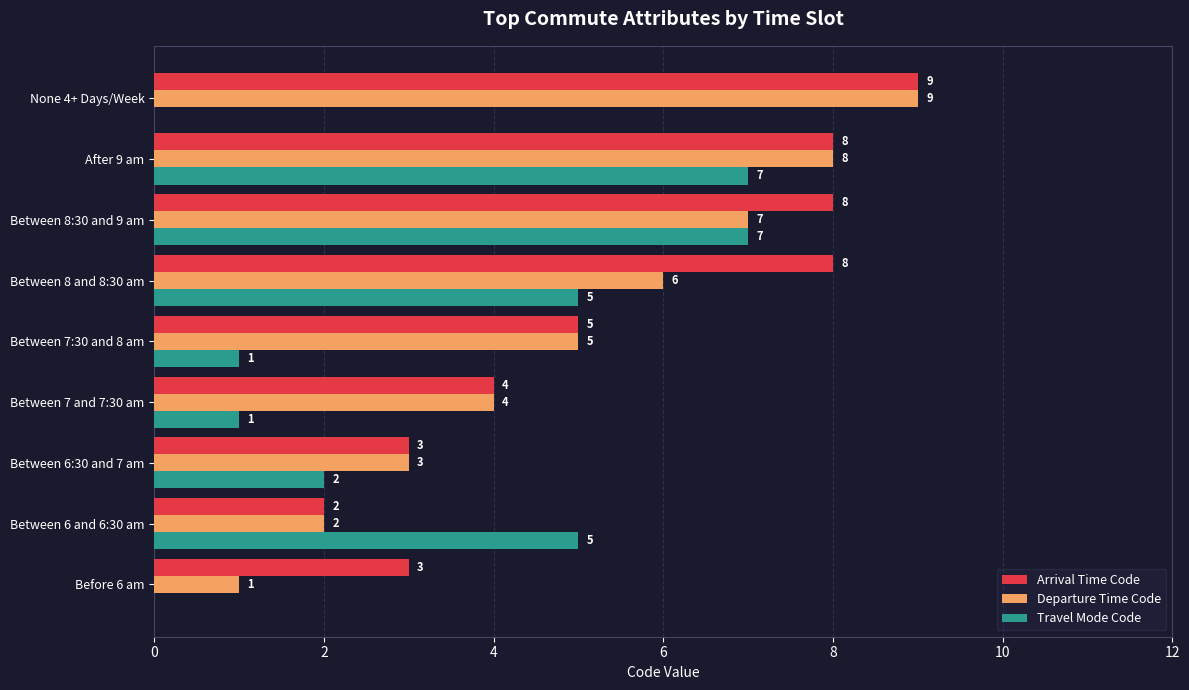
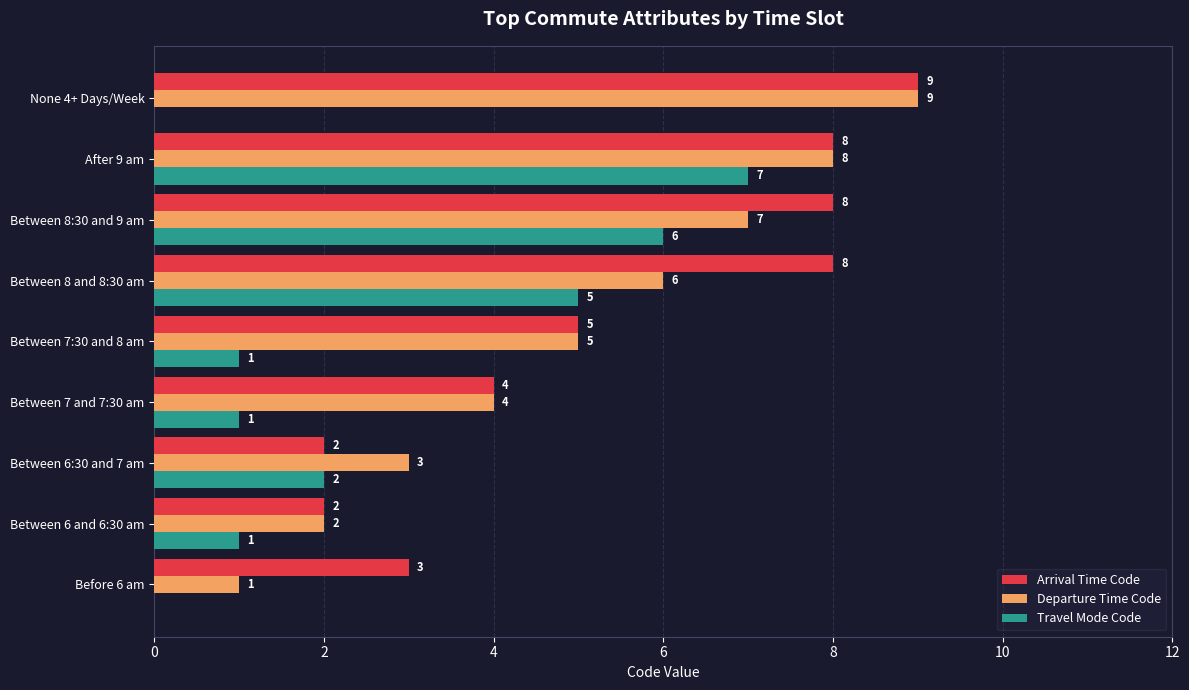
Travel Mode Code, Between 8:30 and 9 am: 7 -> 6
Arrival Time Code, Between 6:30 and 7 am: 3 -> 2
Travel Mode Code, Between 6 and 6:30 am: 5 -> 1
